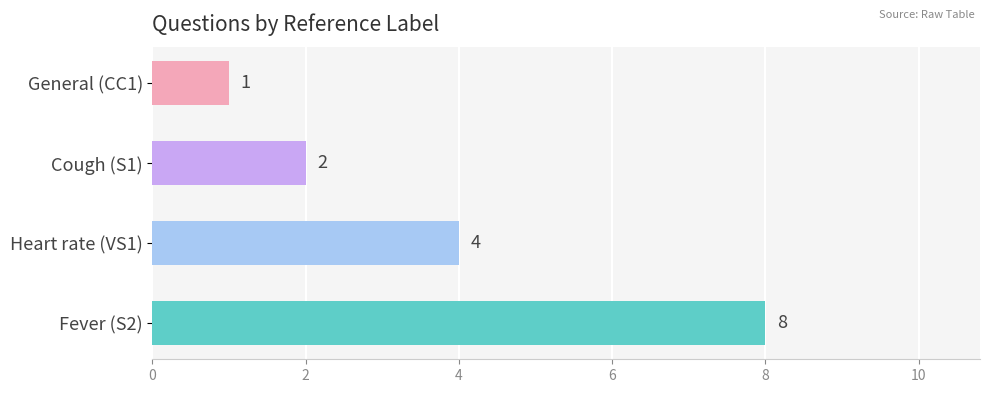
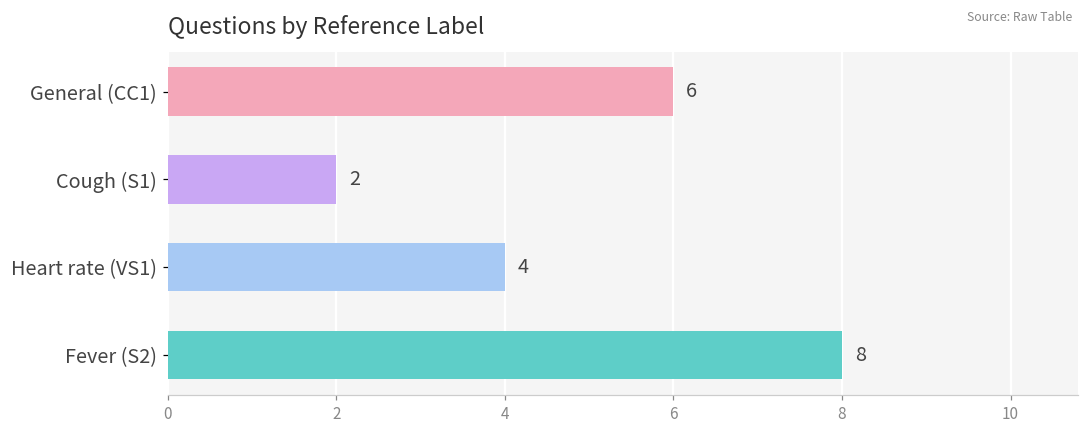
General (CC1): 1 -> 6
